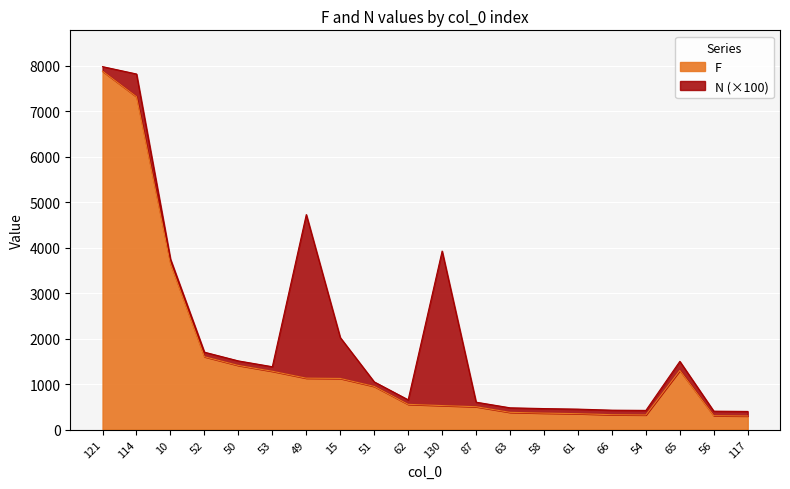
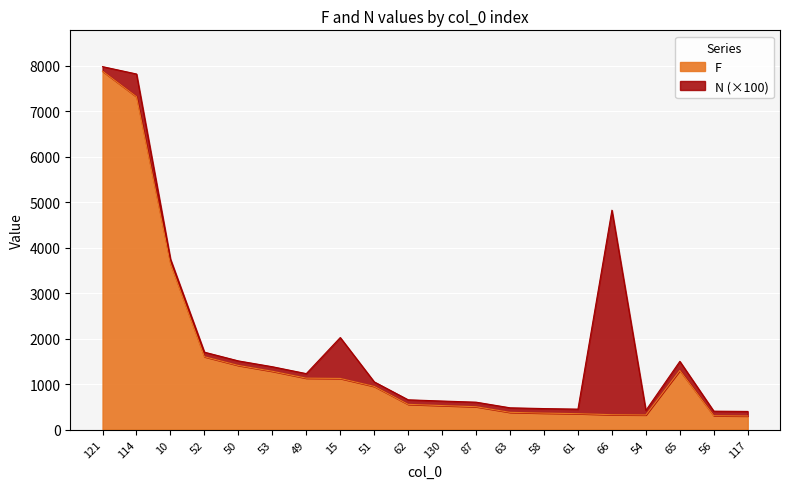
N (×100), 49: 3600 -> 100
N (×100), 130: 3400 -> 100
N (×100), 66: 100 -> 4500
